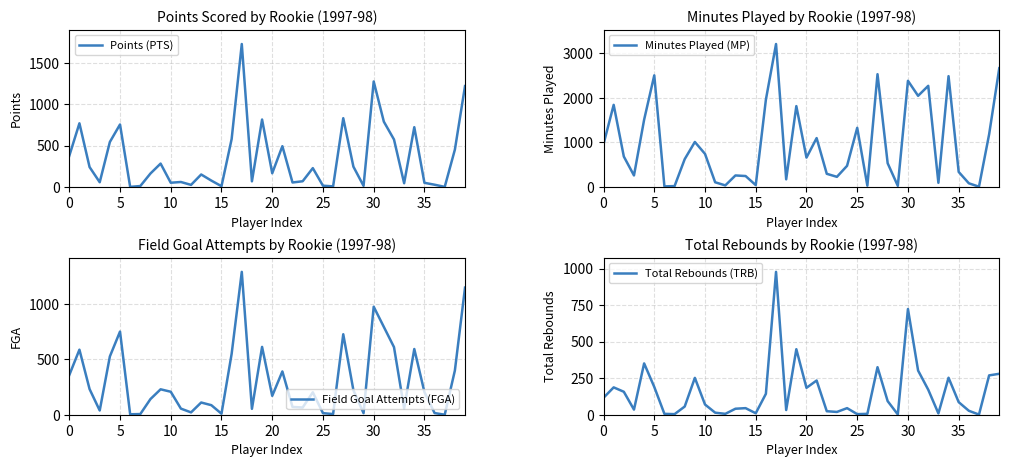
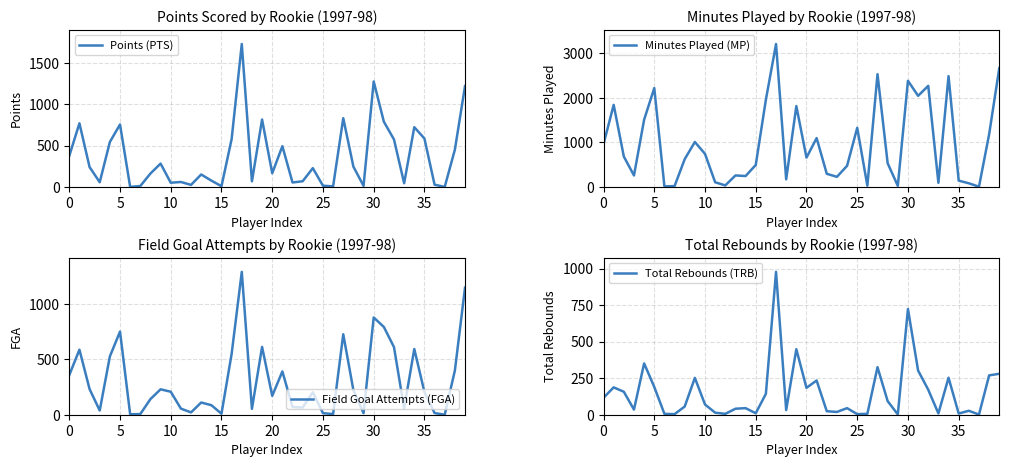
Points Scored by Rookie (1997-98), 35: 0 -> 600
Minutes Played by Rookie (1997-98), 5: 2500 -> 2200
Minutes Played by Rookie (1997-98), 15: 0 -> 500
Minutes Played by Rookie (1997-98), 35: 300 -> 100
Field Goal Attempts by Rookie (1997-98), 30: 970 -> 880
Total Rebounds by Rookie (1997-98), 35: 90 -> 10
